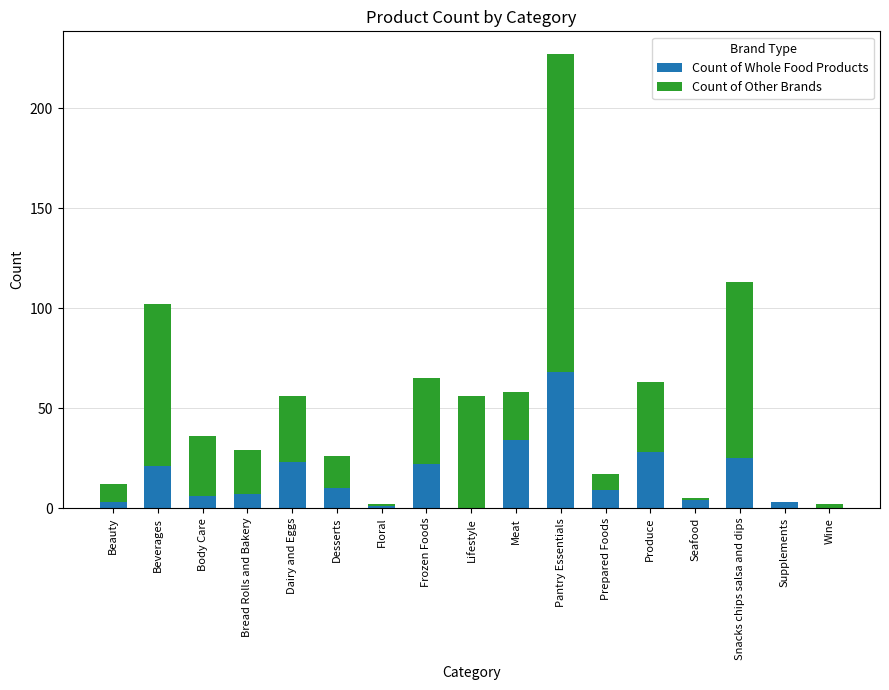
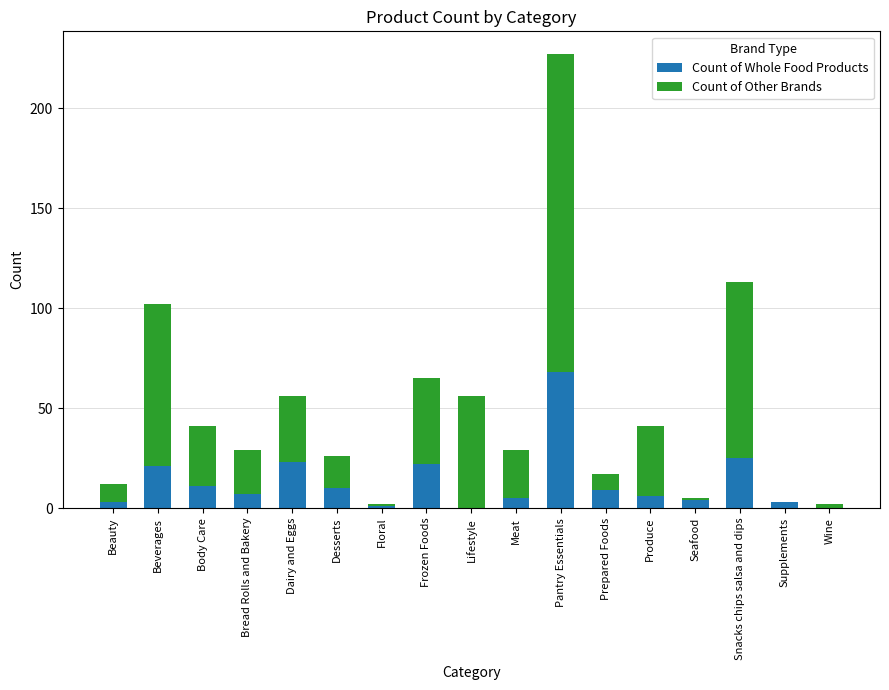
Count of Whole Food Products, Body Care: 6 -> 11
Count of Whole Food Products, Meat: 34 -> 5
Count of Whole Food Products, Produce: 28 -> 6
